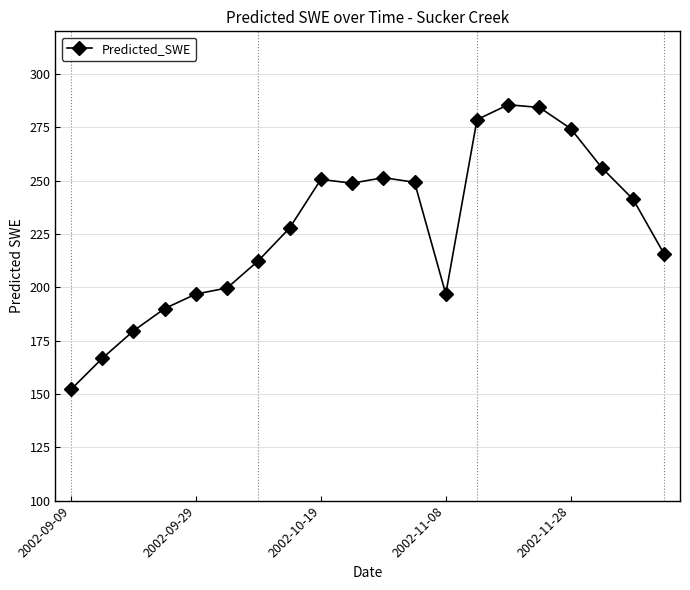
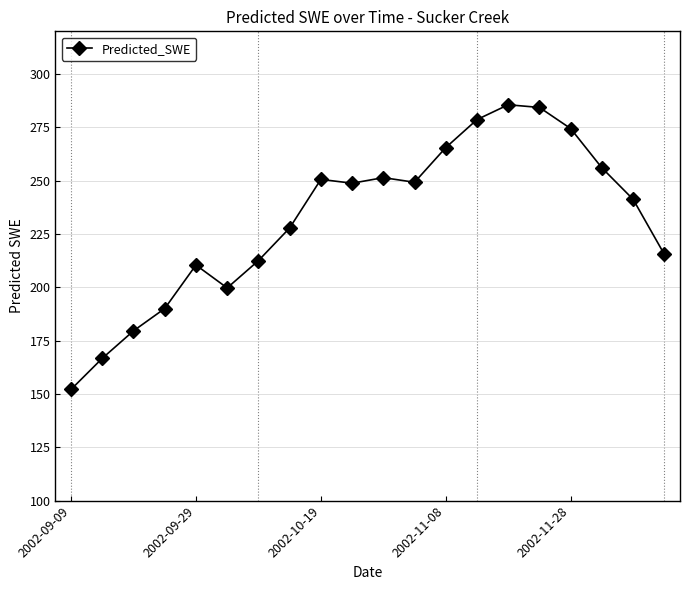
2002-09-29: 197 -> 210
2002-11-08: 197 -> 265
